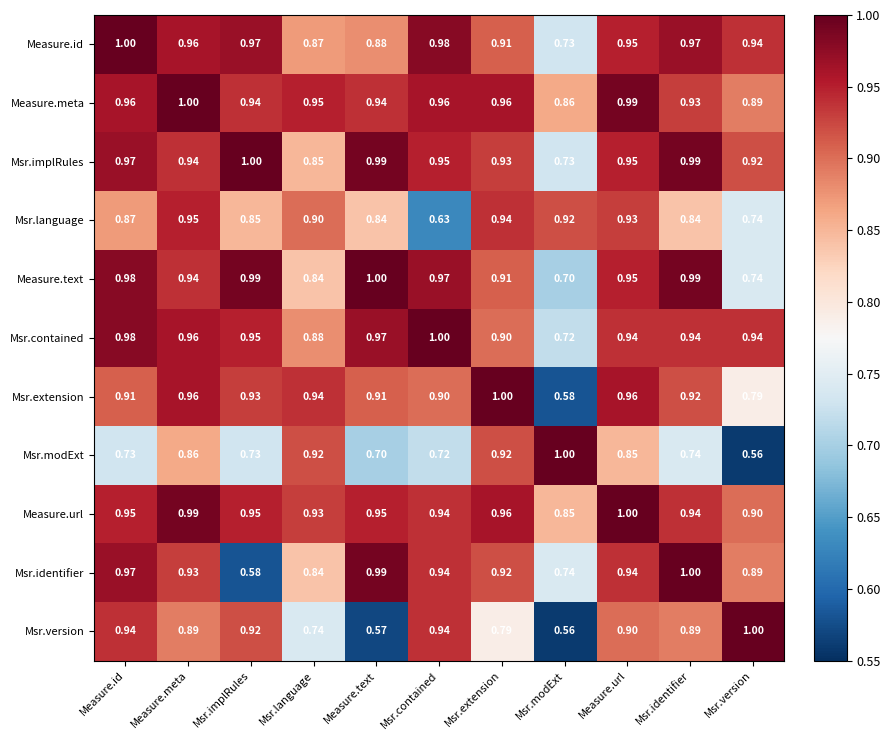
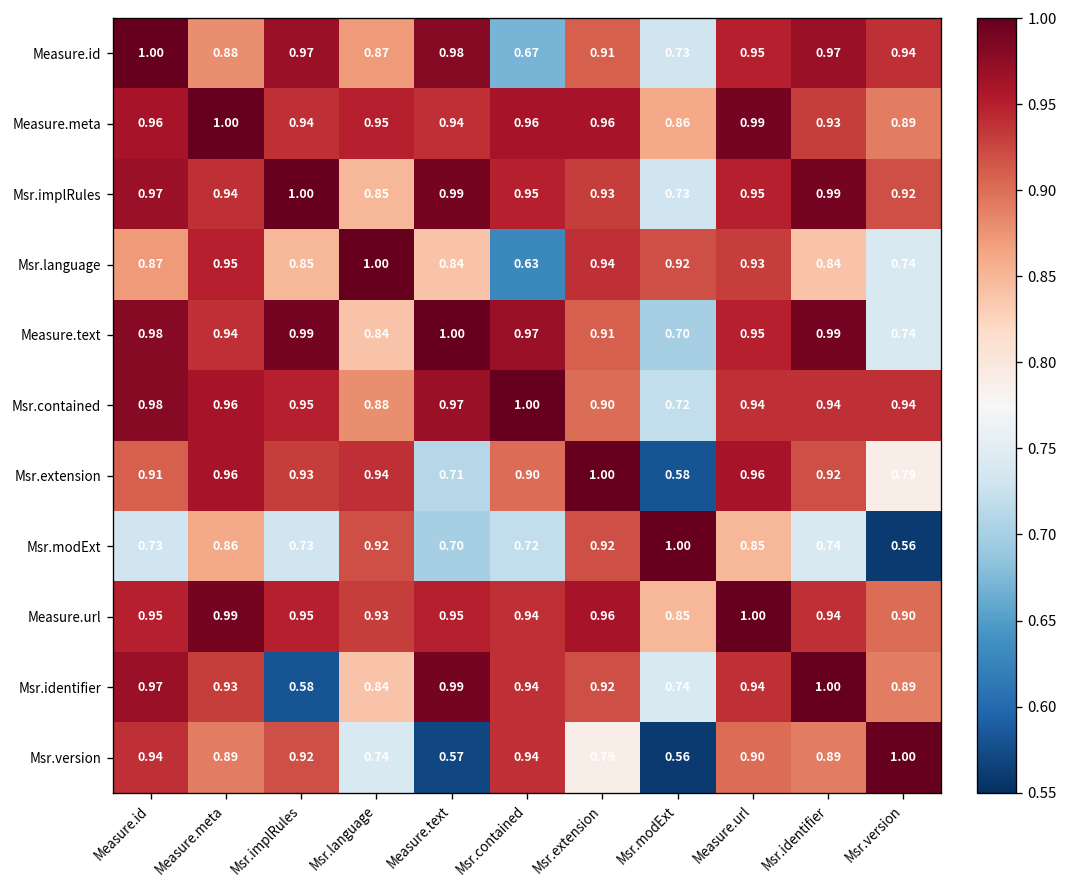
Measure.id, Measure.meta: 0.96 -> 0.88
Measure.id, Measure.text: 0.88 -> 0.98
Measure.id, Msr.contained: 0.98 -> 0.67
Msr.language, Msr.language: 0.90 -> 1.00
Msr.extension, Measure.text: 0.91 -> 0.71
